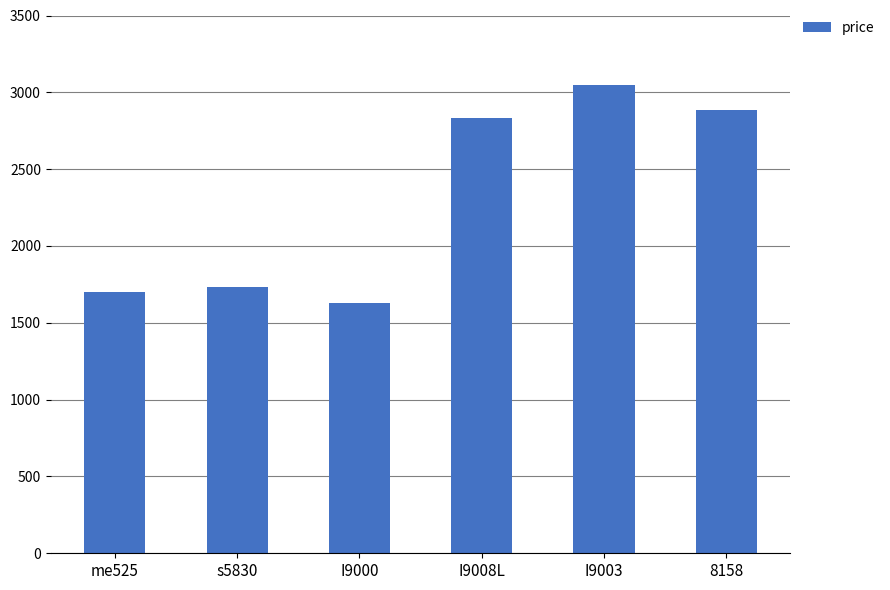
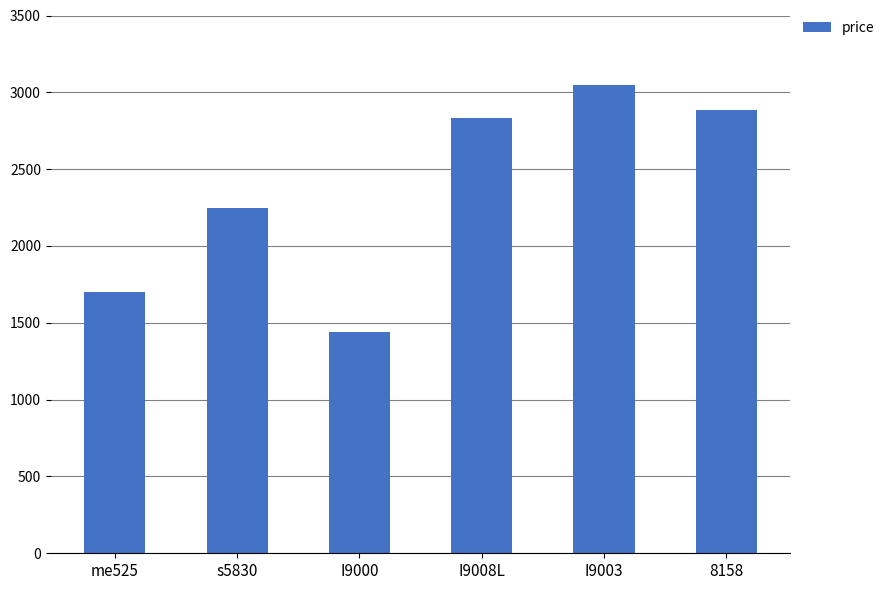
s5830: 1730 -> 2250
I9000: 1630 -> 1440
